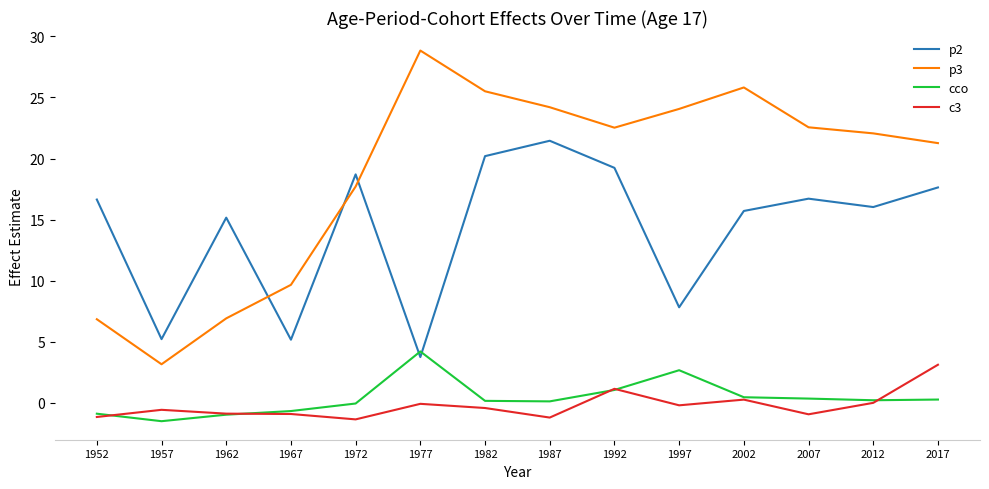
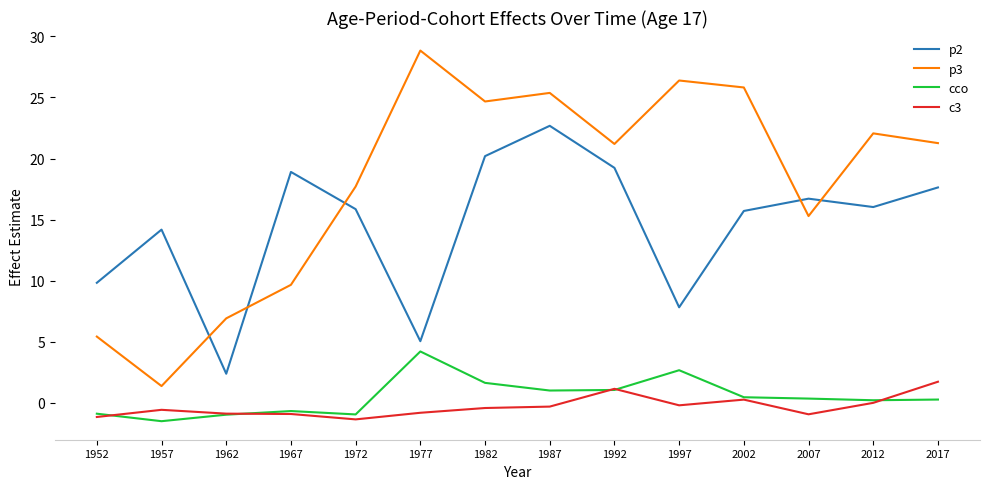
p2, 1952: 16.6 -> 9.8
p3, 1952: 6.8 -> 5.4
p2, 1957: 5.2 -> 14.2
p3, 1957: 3.2 -> 1.4
p2, 1962: 15.2 -> 2.4
p2, 1967: 5.2 -> 18.9
p2, 1972: 18.7 -> 15.9
cco, 1972: -0.1 -> -0.9
p2, 1977: 3.7 -> 5.0
c3, 1977: -0.1 -> -0.8
p3, 1982: 25.5 -> 24.7
cco, 1982: 0.2 -> 1.6
p2, 1987: 21.5 -> 22.7
p3, 1987: 24.2 -> 25.4
cco, 1987: 0.1 -> 1.0
c3, 1987: -1.2 -> -0.3
p3, 1992: 22.5 -> 21.2
p3, 1997: 24.1 -> 26.4
p3, 2007: 22.6 -> 15.3
c3, 2017: 3.1 -> 1.7
